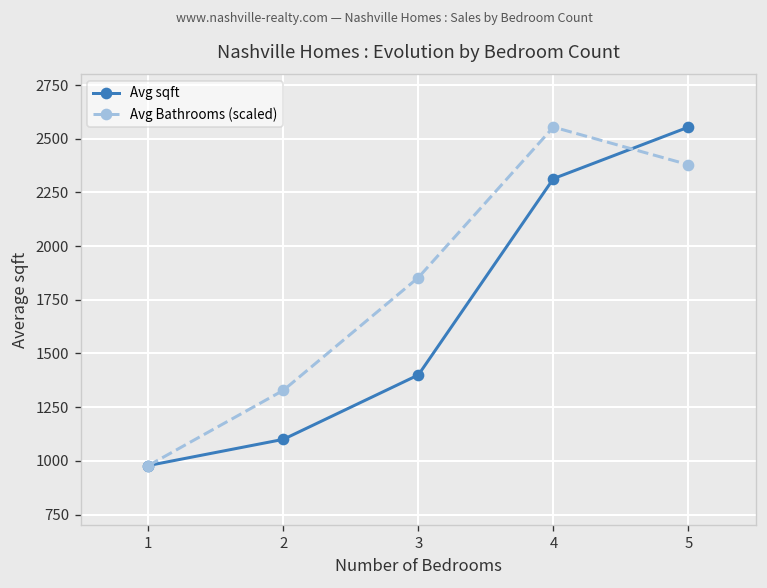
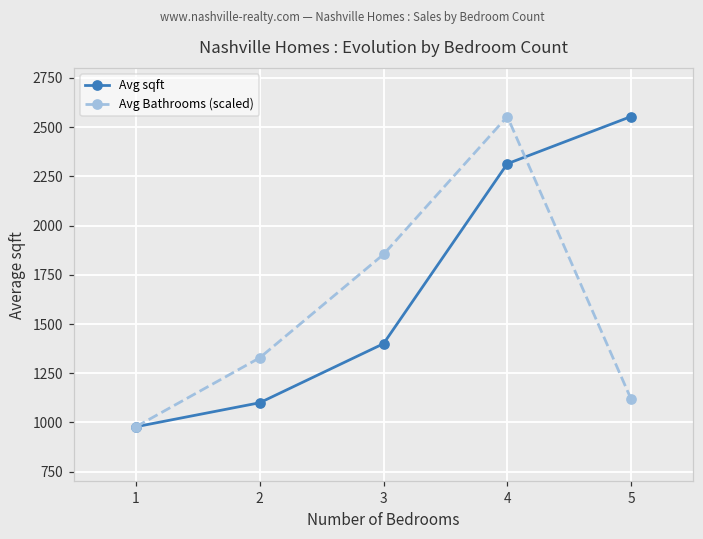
Avg Bathrooms (scaled), 5: 2380 -> 1120
